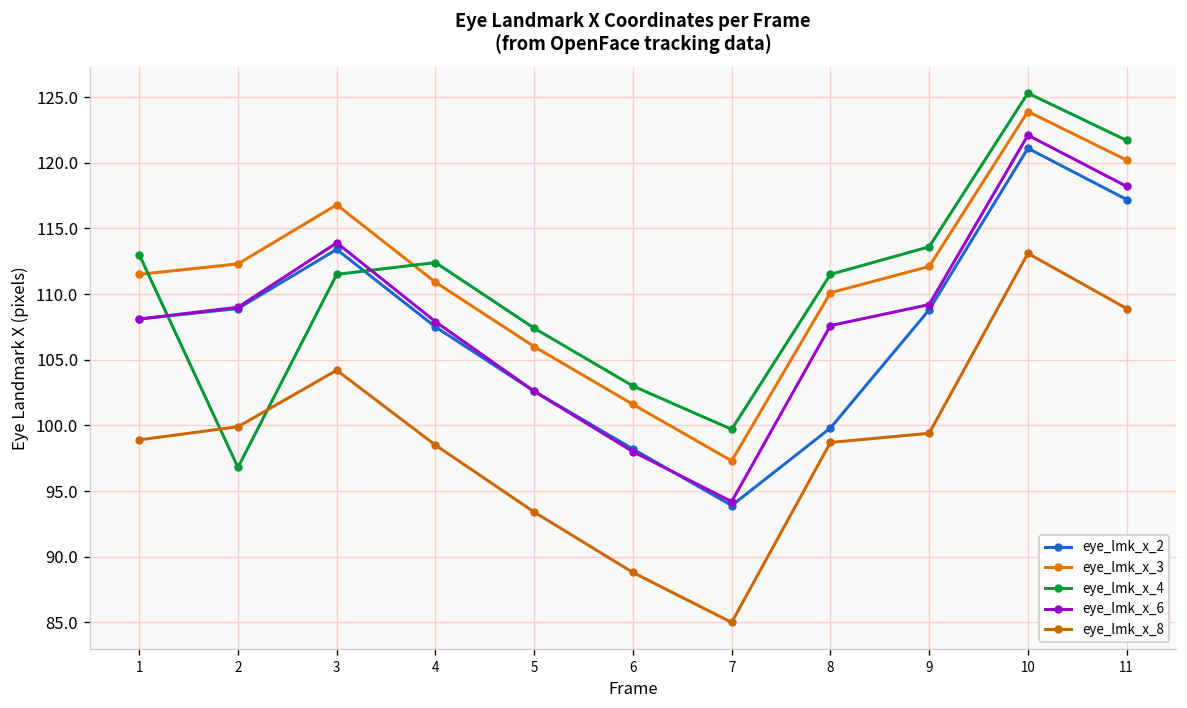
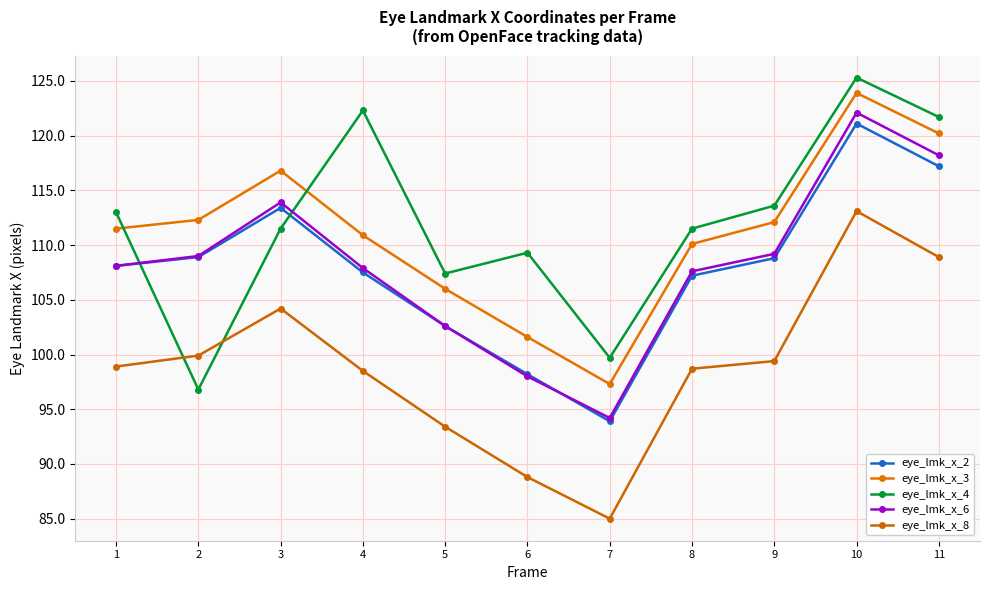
eye_lmk_x_4, 4: 112.4 -> 122.3
eye_lmk_x_4, 6: 103.0 -> 109.3
eye_lmk_x_2, 8: 99.8 -> 107.2
